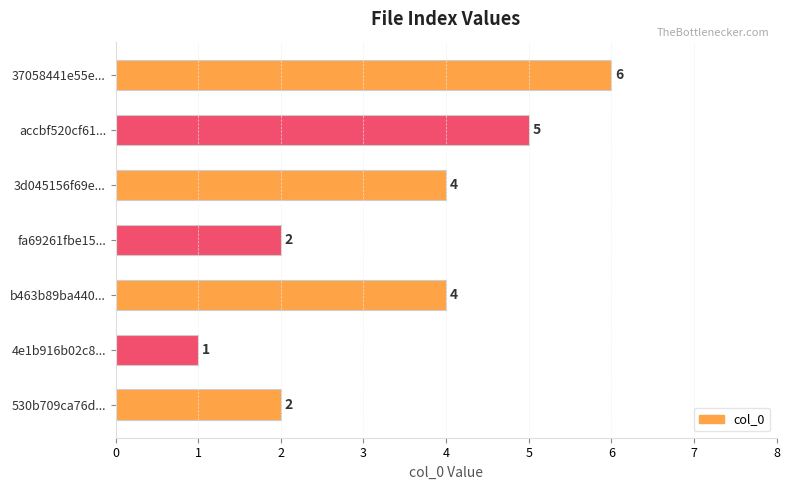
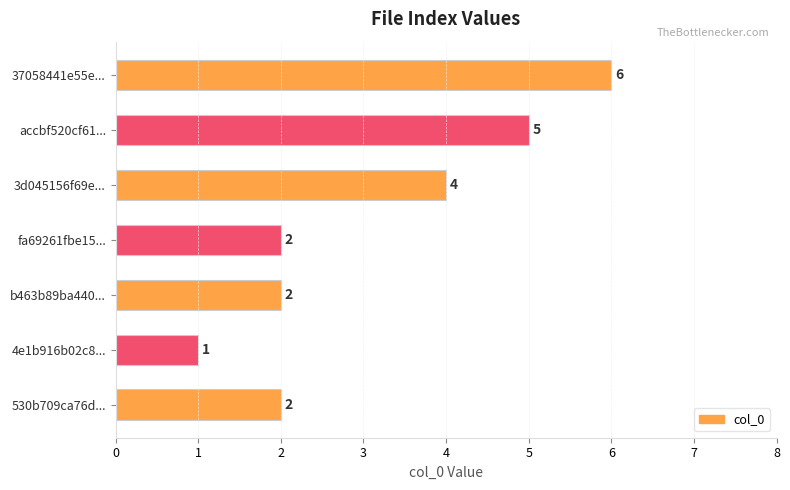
b463b89ba440...: 4 -> 2
